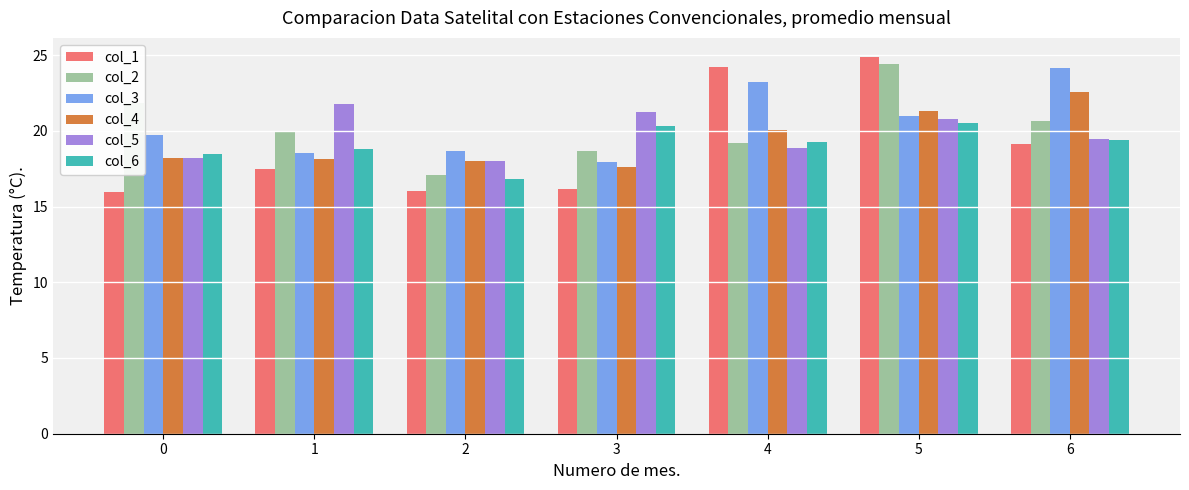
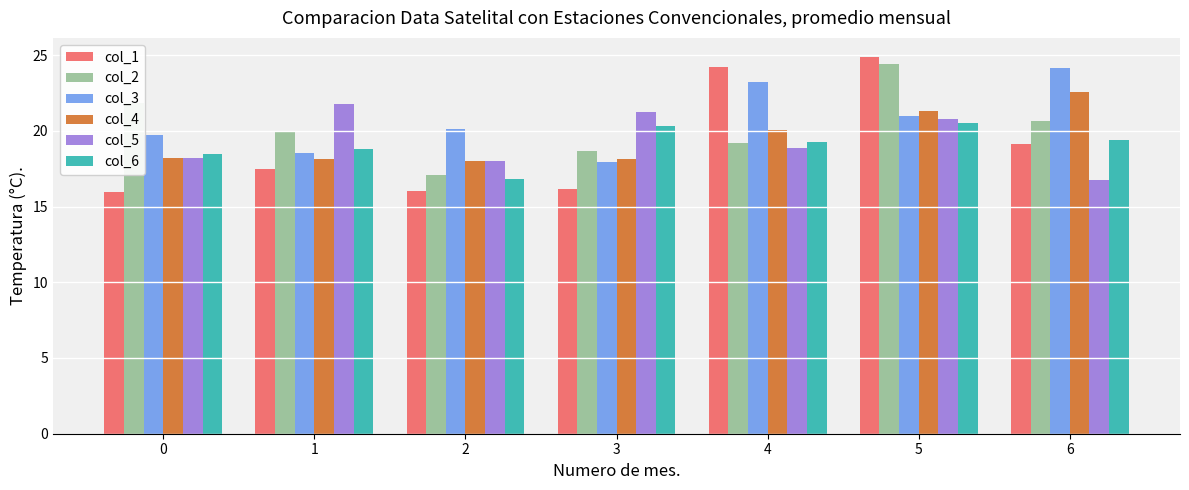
col_3, 2: 18.7 -> 20.1
col_4, 3: 17.6 -> 18.2
col_5, 6: 19.4 -> 16.7
